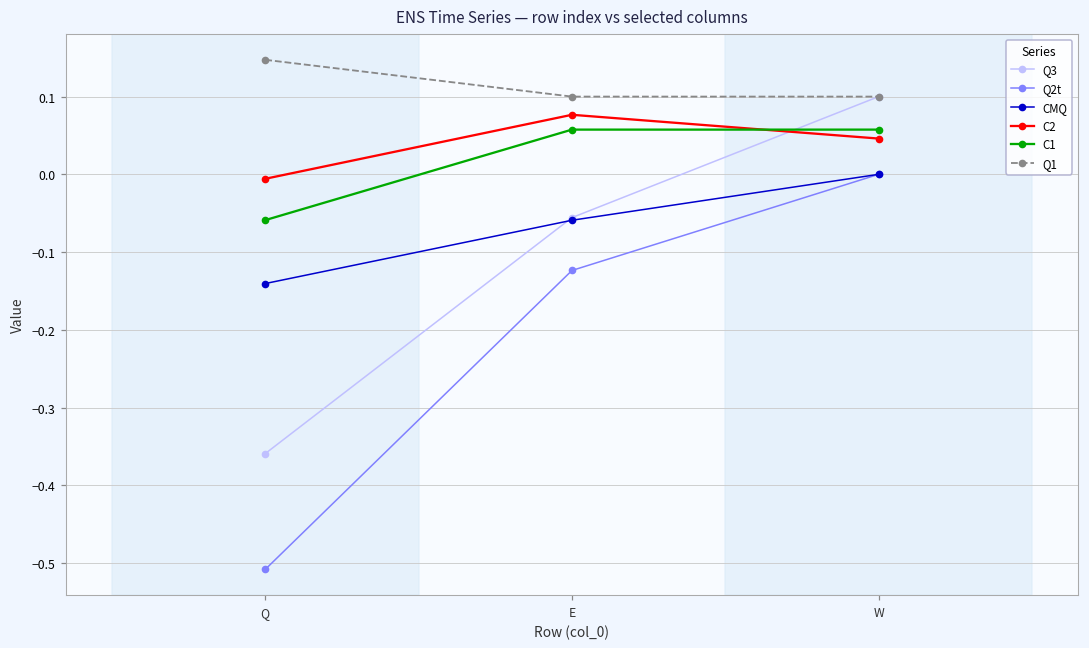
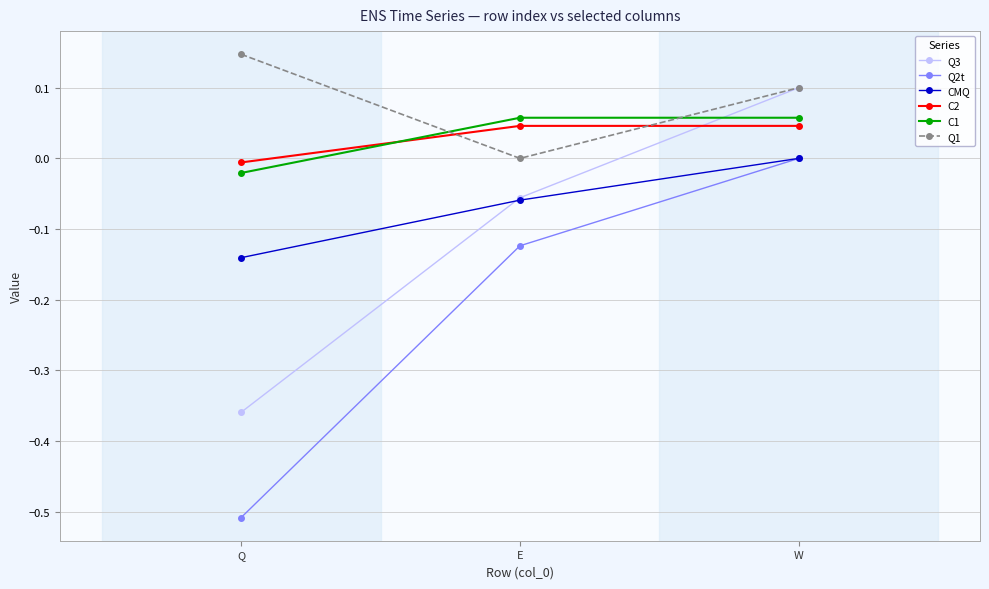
C1, Q: -0.06 -> -0.02
C2, E: 0.08 -> 0.05
Q1, E: 0.1 -> 0.0
